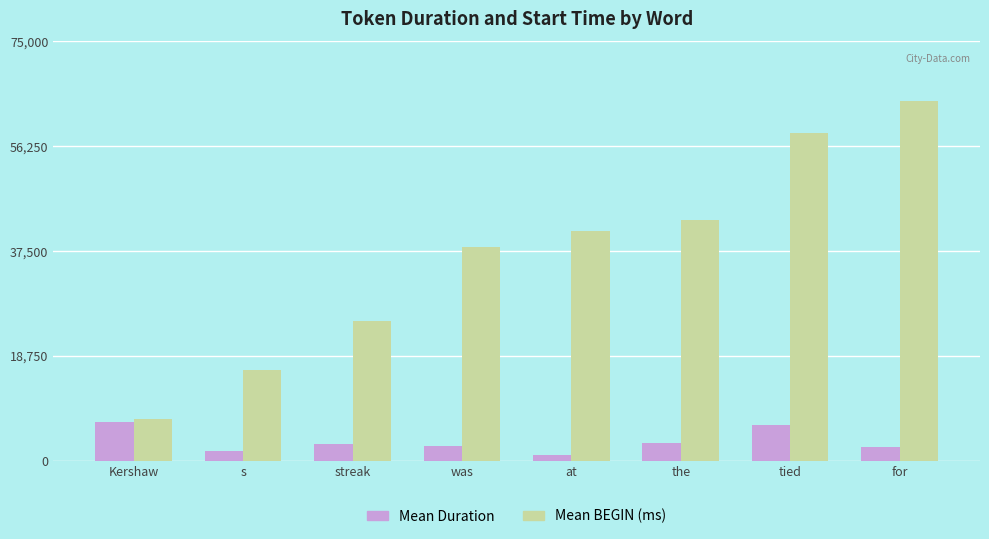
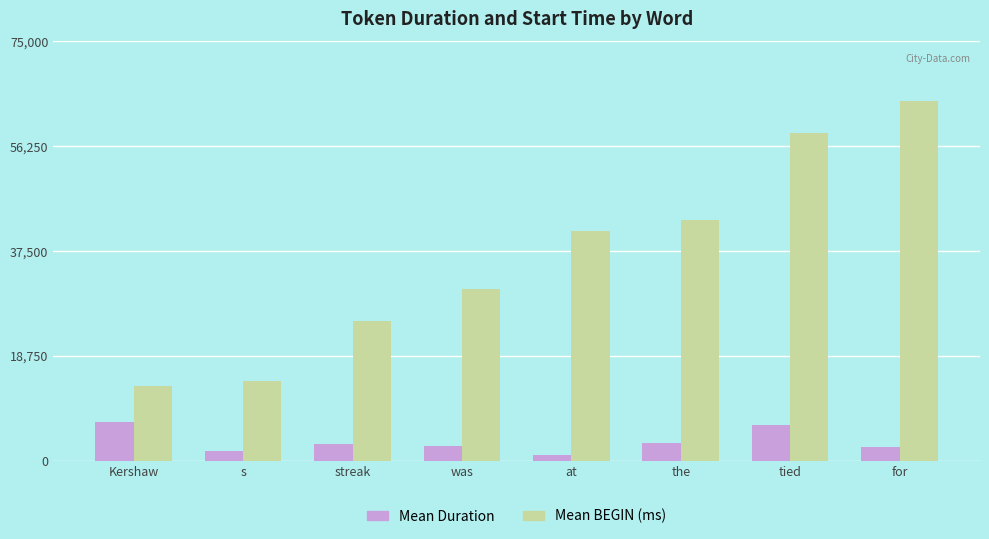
Mean BEGIN (ms), Kershaw: 7,000 -> 13,000
Mean BEGIN (ms), s: 16,000 -> 14,000
Mean BEGIN (ms), was: 38,000 -> 31,000
